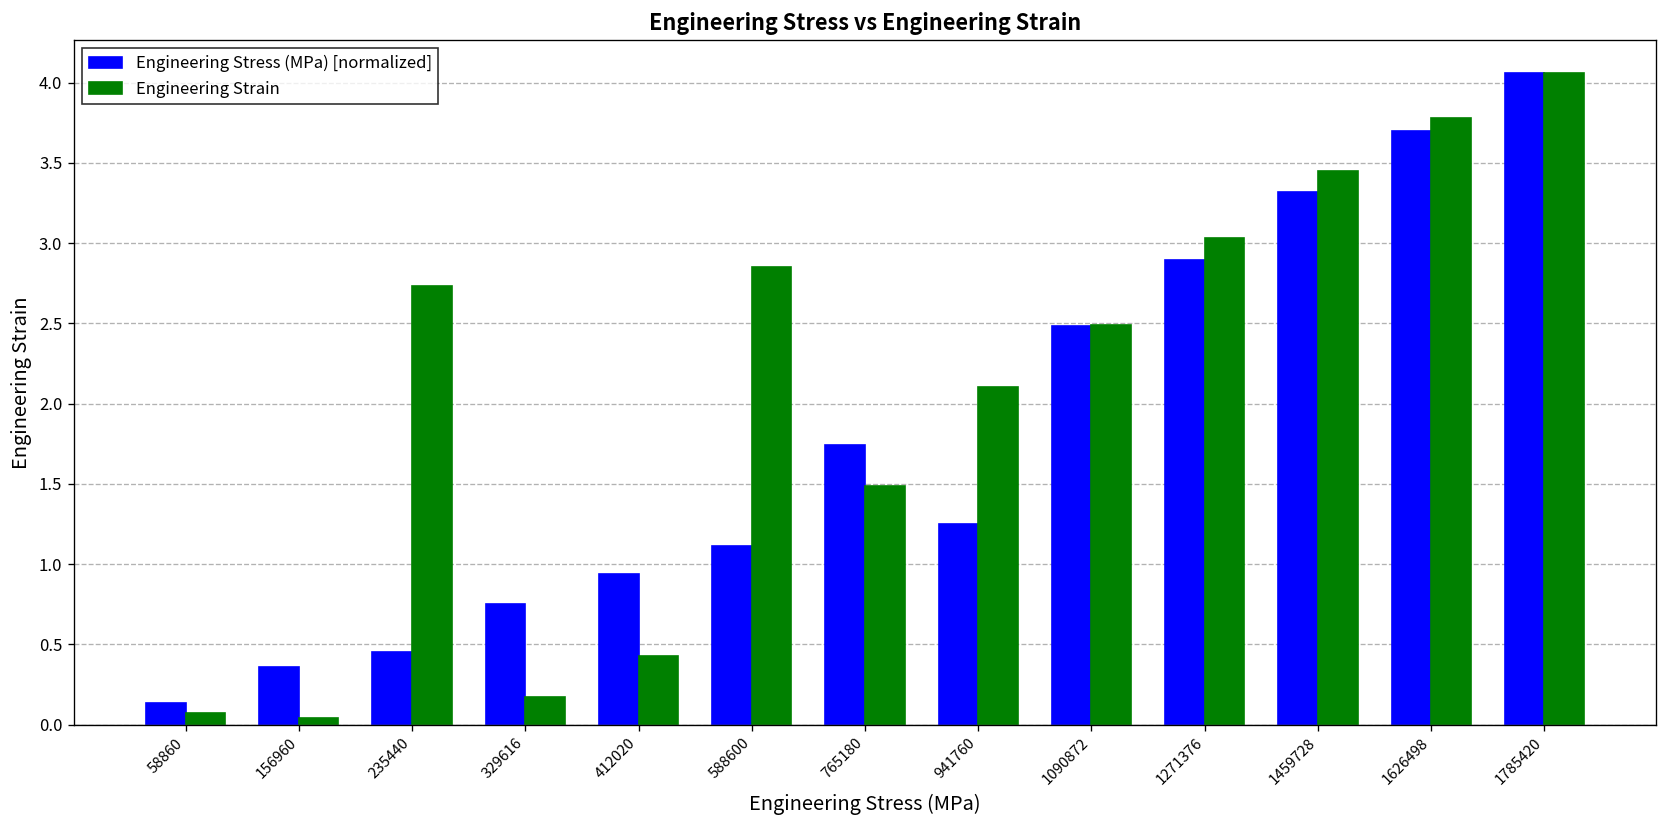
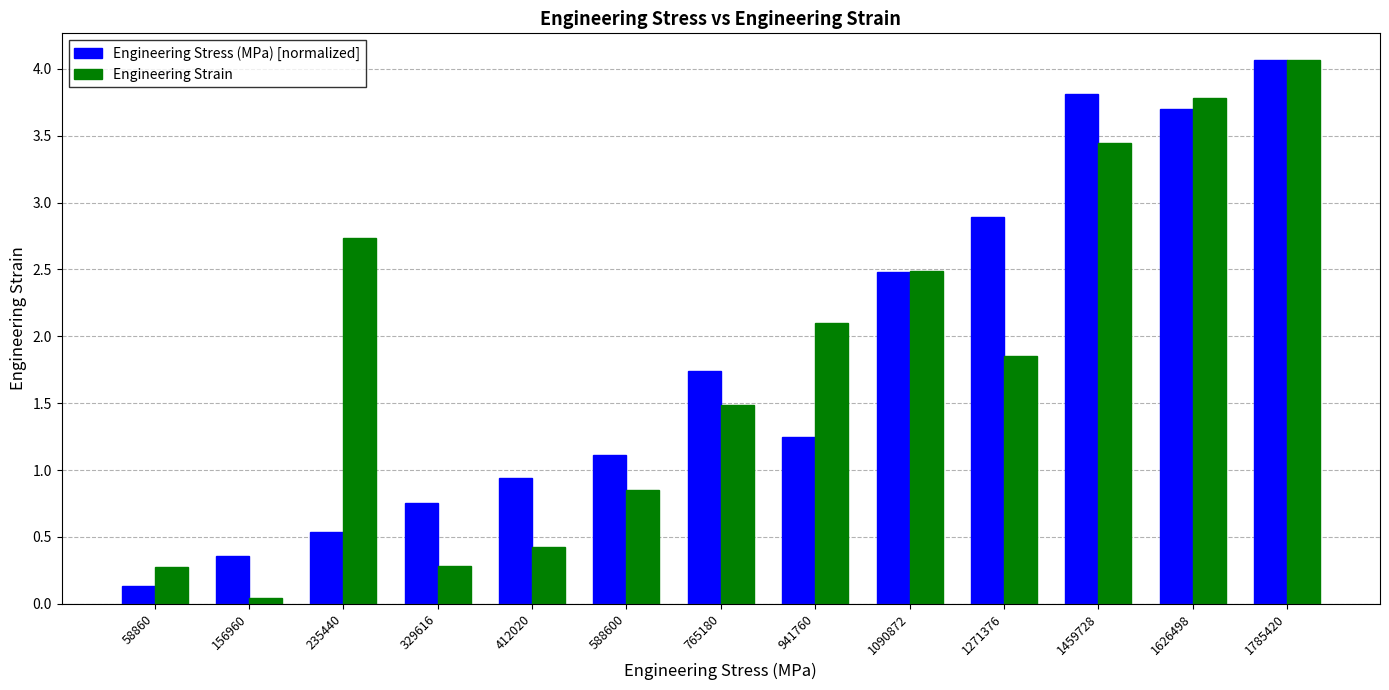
Engineering Strain, 58860: 0.07 -> 0.27
Engineering Stress (MPa) [normalized], 235440: 0.45 -> 0.54
Engineering Strain, 329616: 0.17 -> 0.28
Engineering Strain, 588600: 2.85 -> 0.85
Engineering Strain, 1271376: 3.03 -> 1.86
Engineering Stress (MPa) [normalized], 1459728: 3.32 -> 3.81
